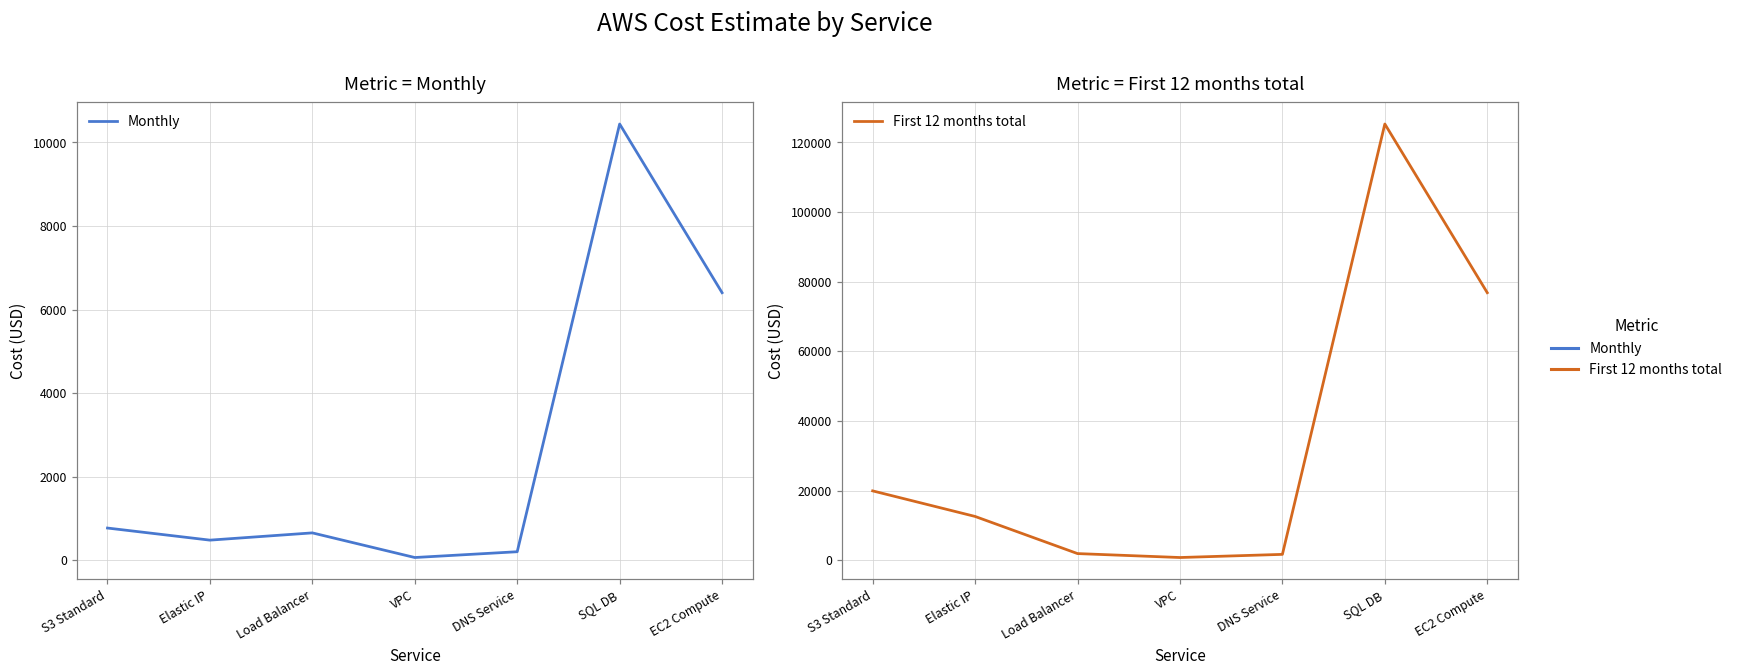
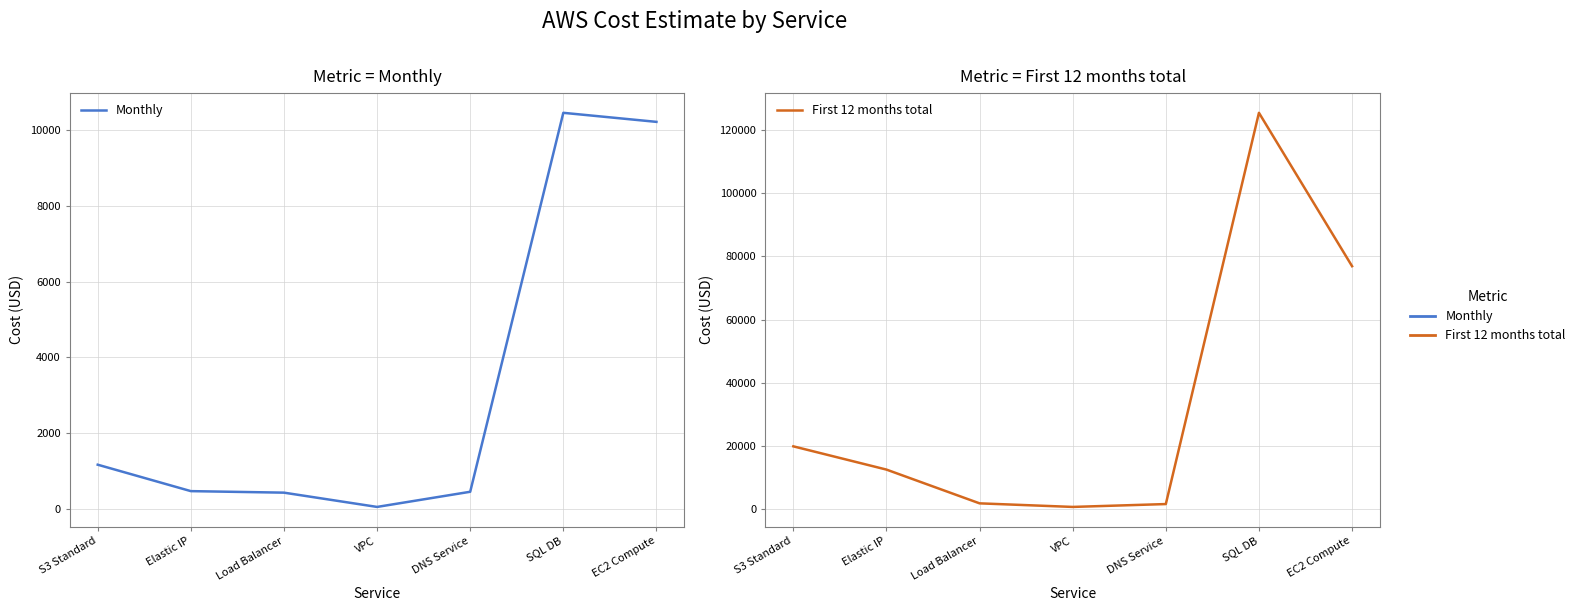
Metric = Monthly, S3 Standard: 800 -> 1200
Metric = Monthly, Load Balancer: 700 -> 400
Metric = Monthly, DNS Service: 200 -> 500
Metric = Monthly, EC2 Compute: 6400 -> 10200
